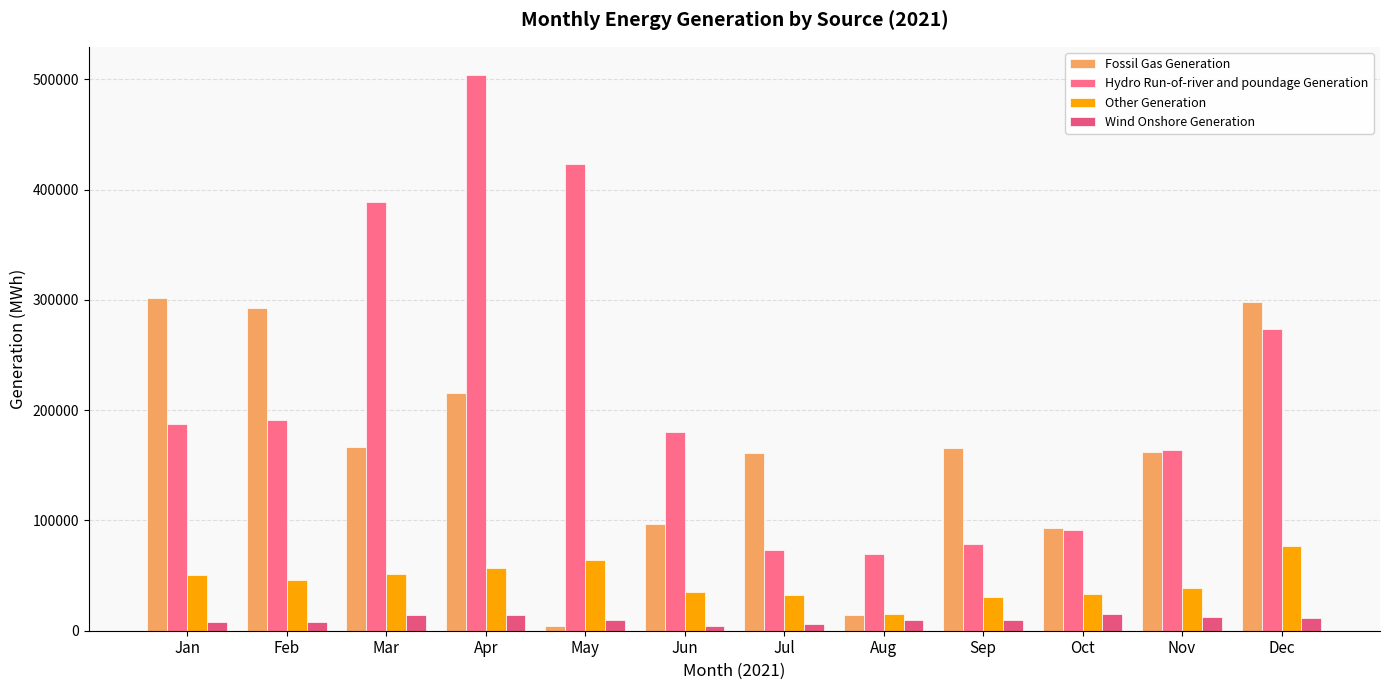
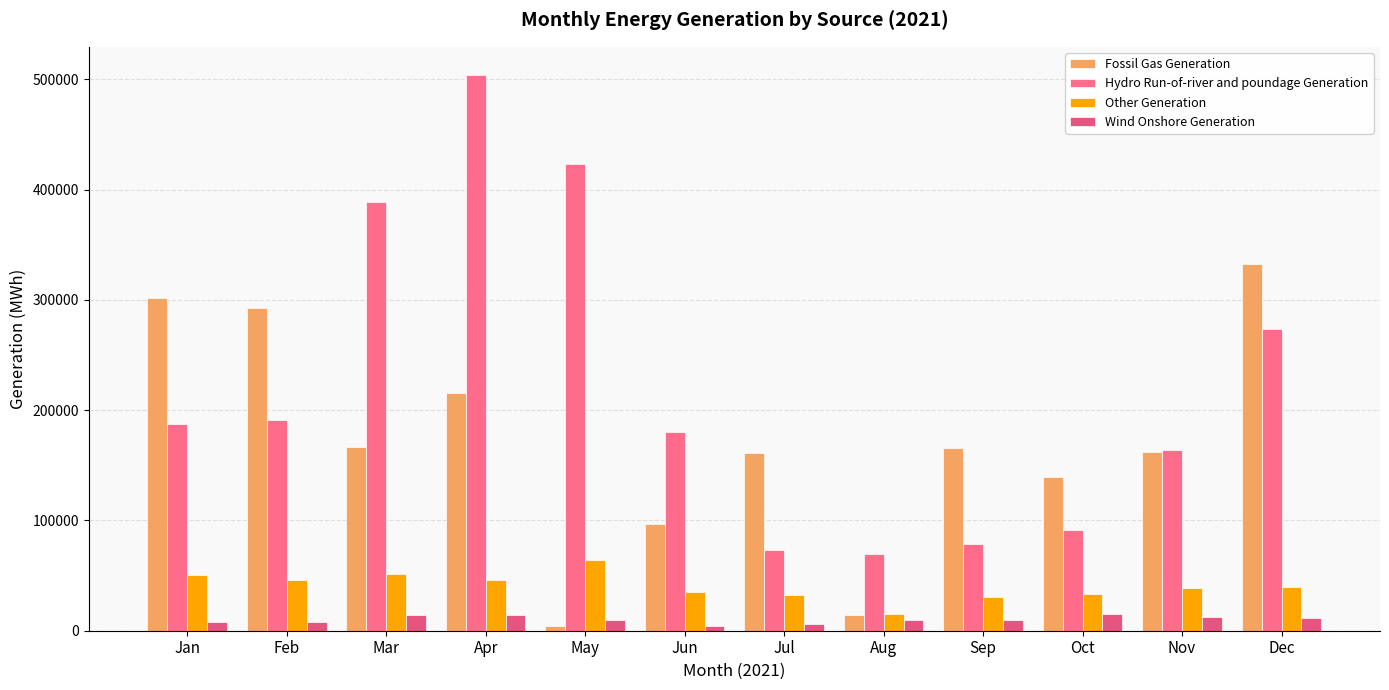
Other Generation, Apr: 57000 -> 46000
Fossil Gas Generation, Oct: 94000 -> 139000
Fossil Gas Generation, Dec: 298000 -> 333000
Other Generation, Dec: 77000 -> 40000
